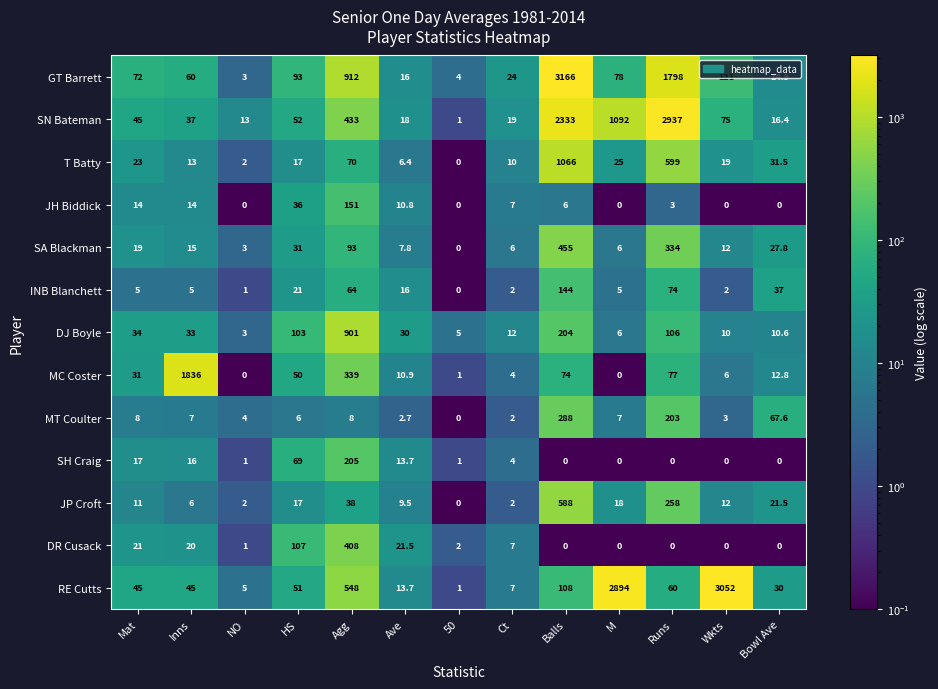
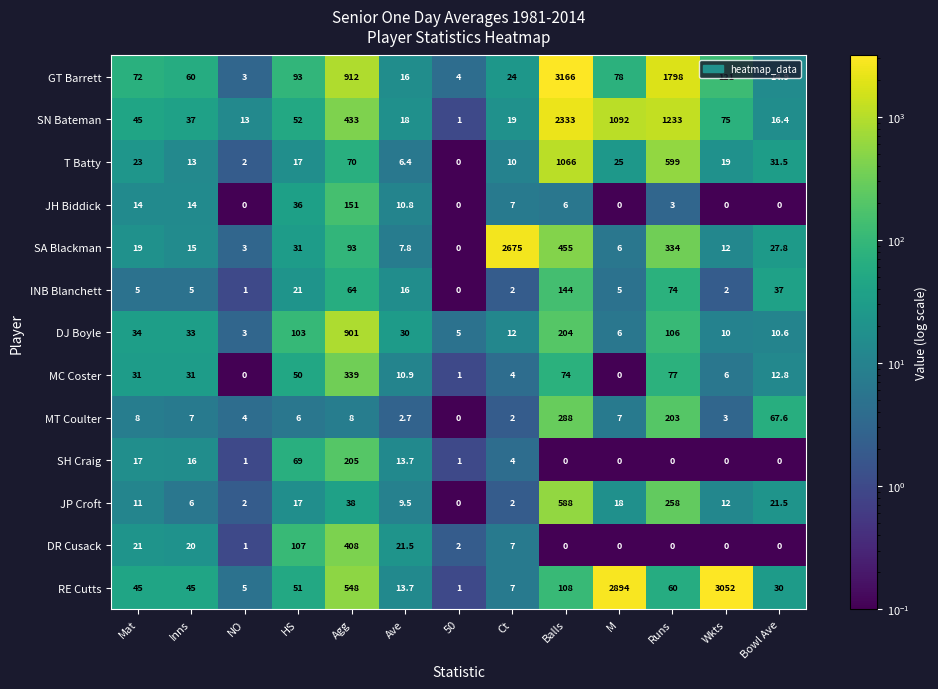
SN Bateman, Runs: 2937 -> 1233
SA Blackman, Ct: 6 -> 2675
MC Coster, Inns: 1836 -> 31
